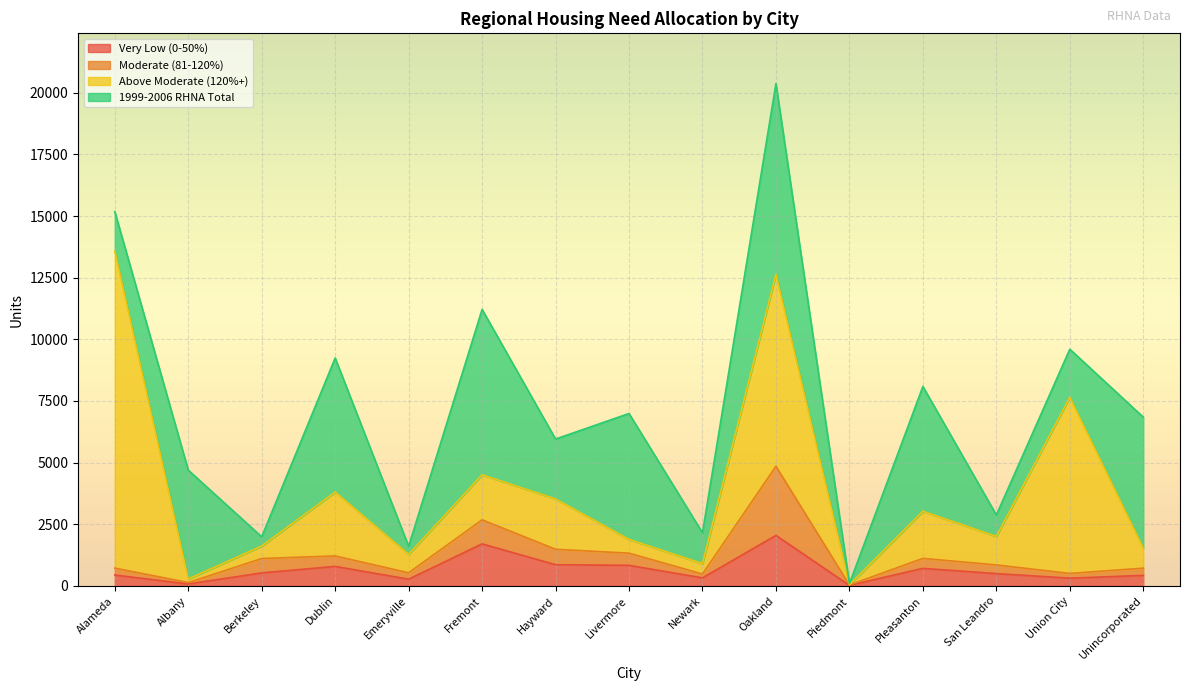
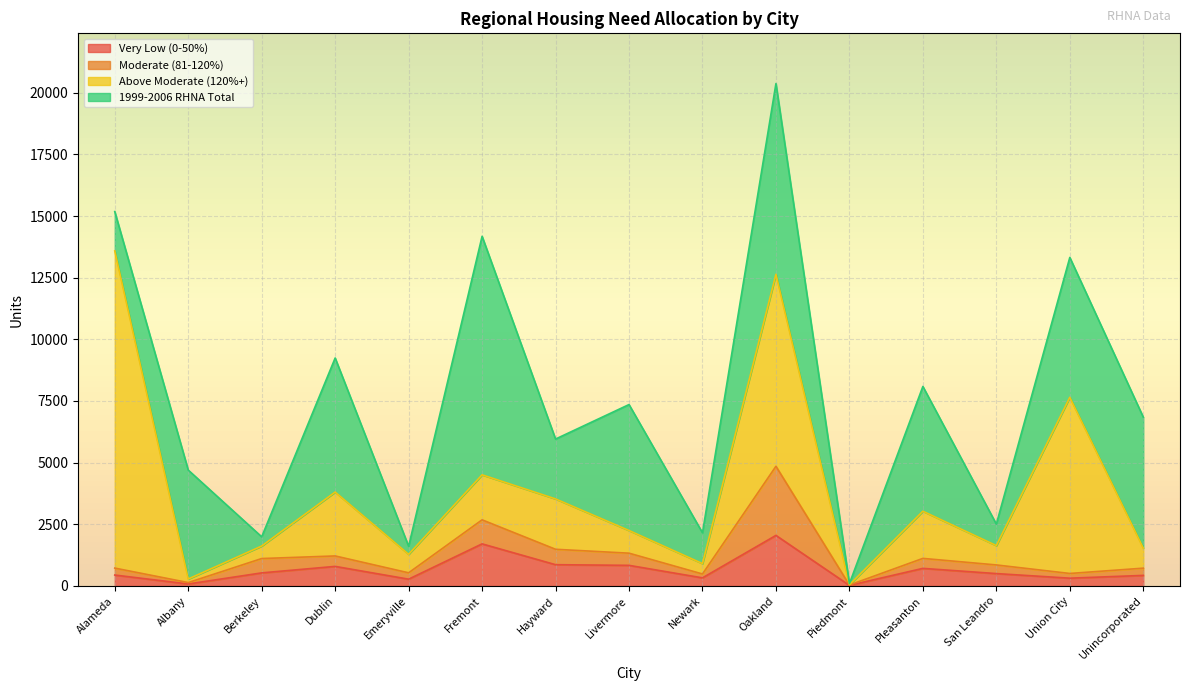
1999-2006 RHNA Total, Fremont: 6700 -> 9700
Above Moderate (120%+), Livermore: 600 -> 900
Above Moderate (120%+), San Leandro: 1200 -> 800
1999-2006 RHNA Total, Union City: 2000 -> 5700
